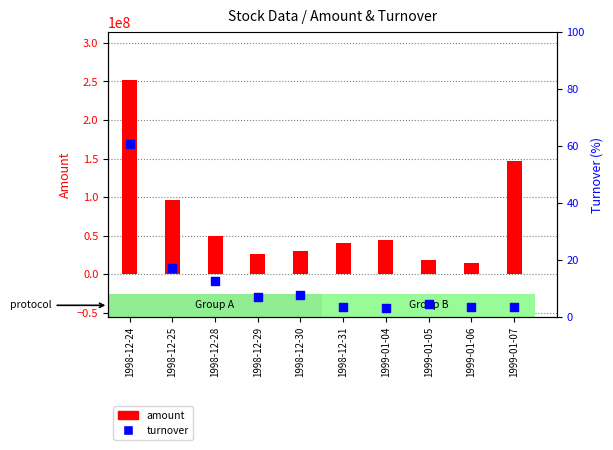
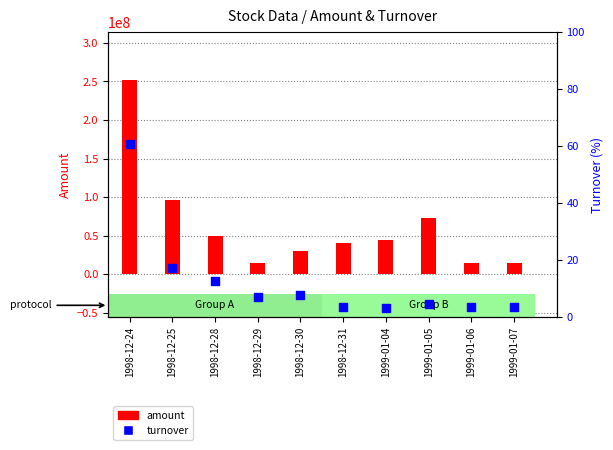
amount, 1998-12-29: 30000000 -> 10000000
amount, 1999-01-05: 20000000 -> 70000000
amount, 1999-01-07: 150000000 -> 10000000
